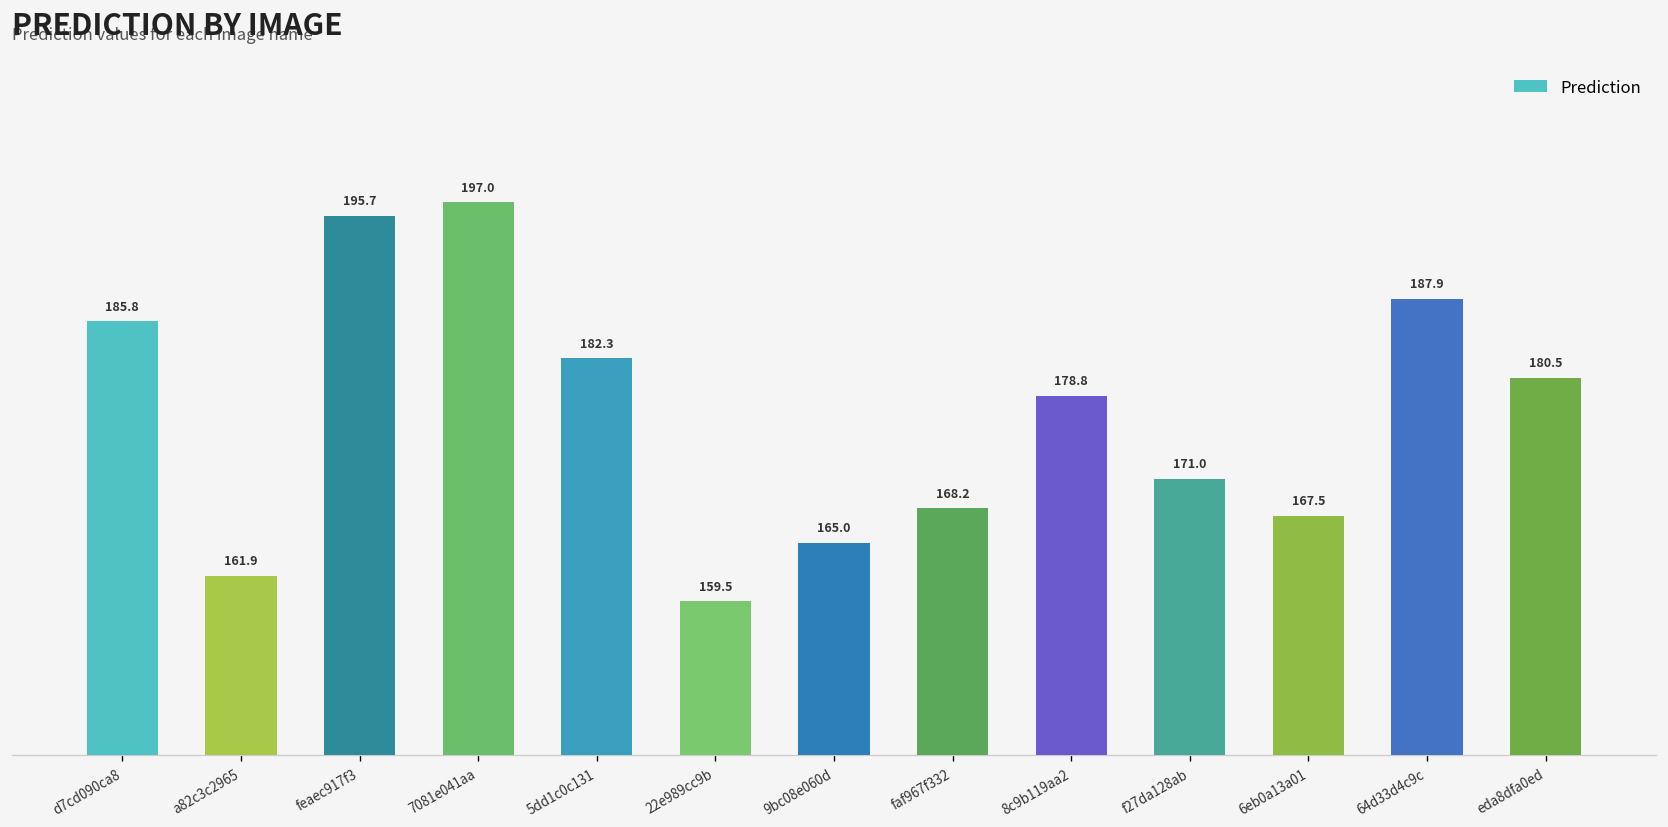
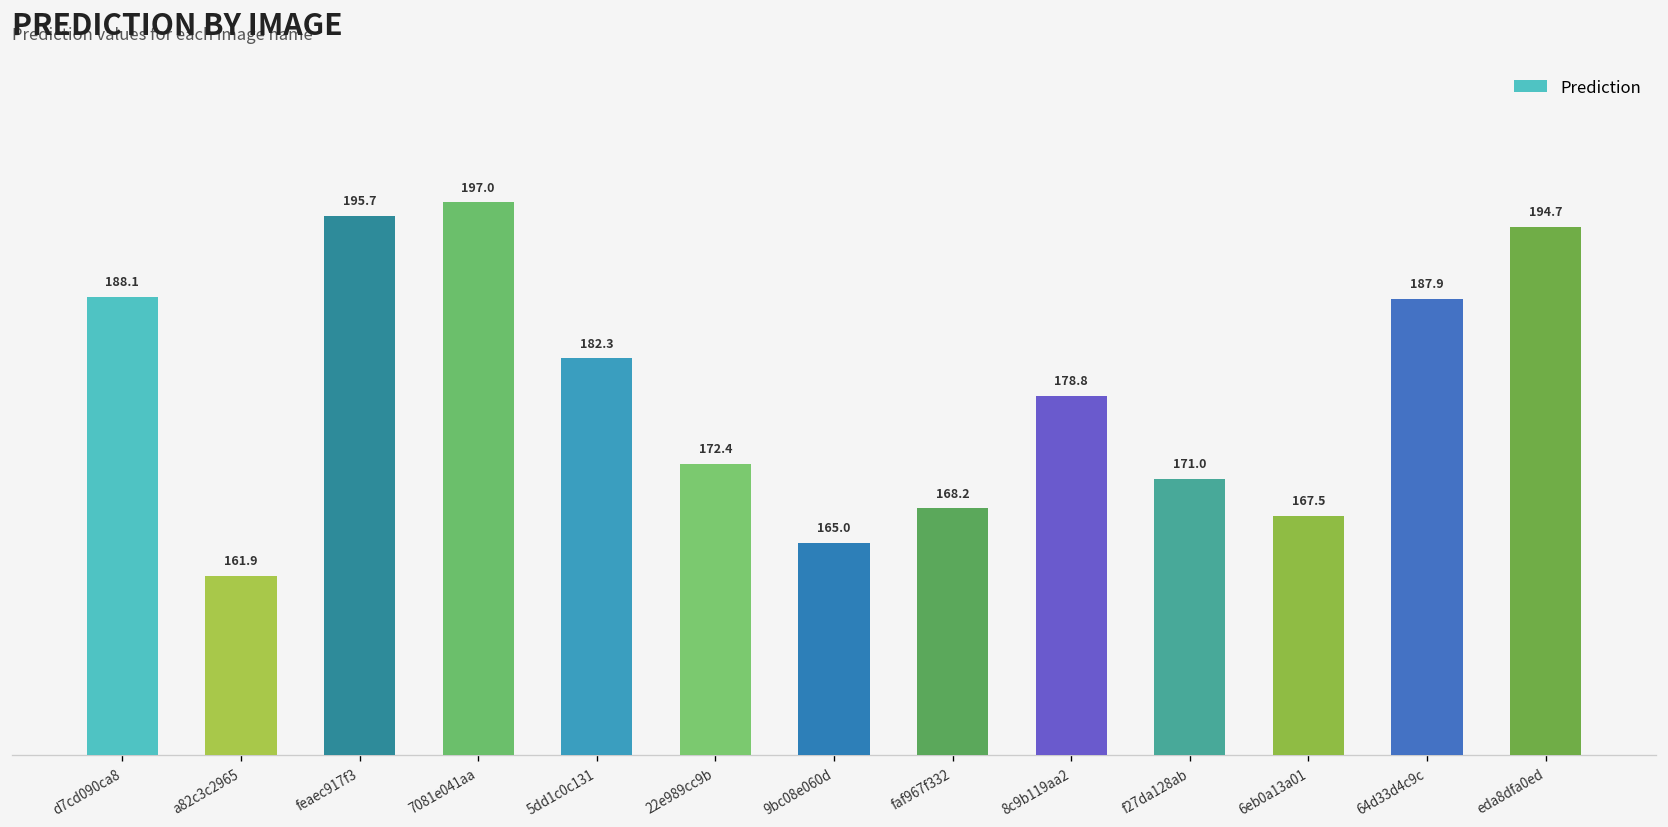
d7cd090ca8: 185.8 -> 188.1
22e989cc9b: 159.5 -> 172.4
eda8dfa0ed: 180.5 -> 194.7
